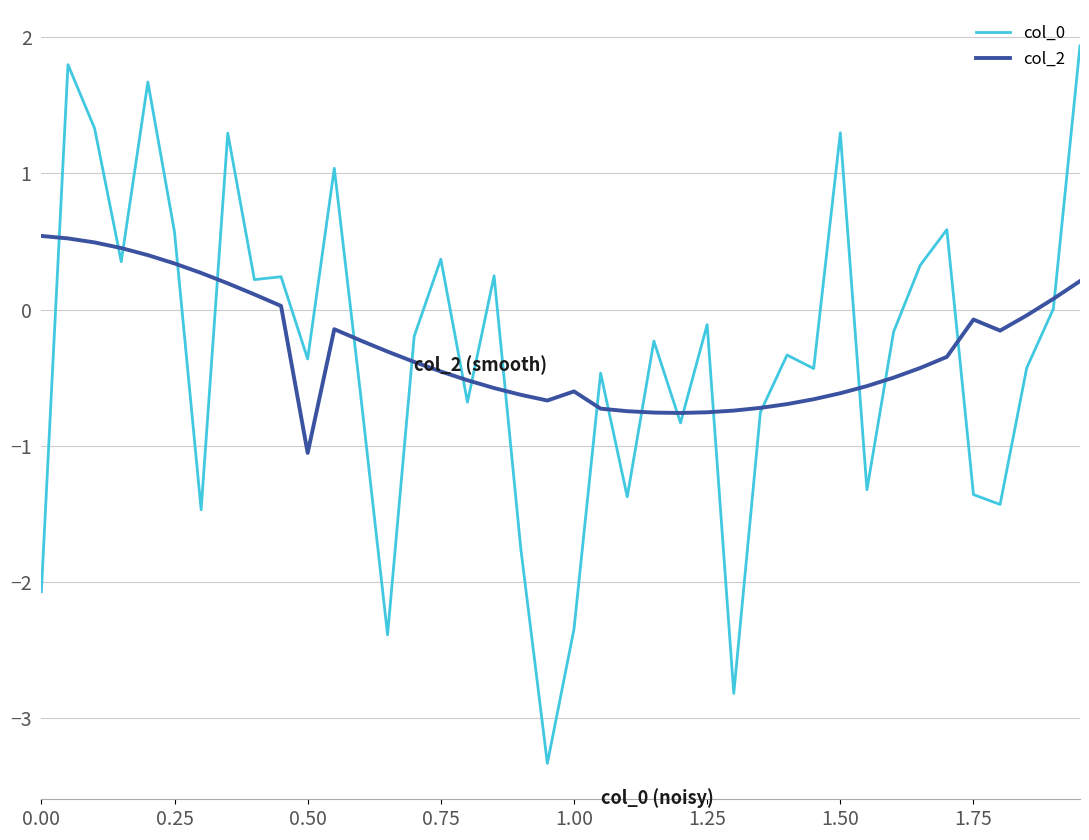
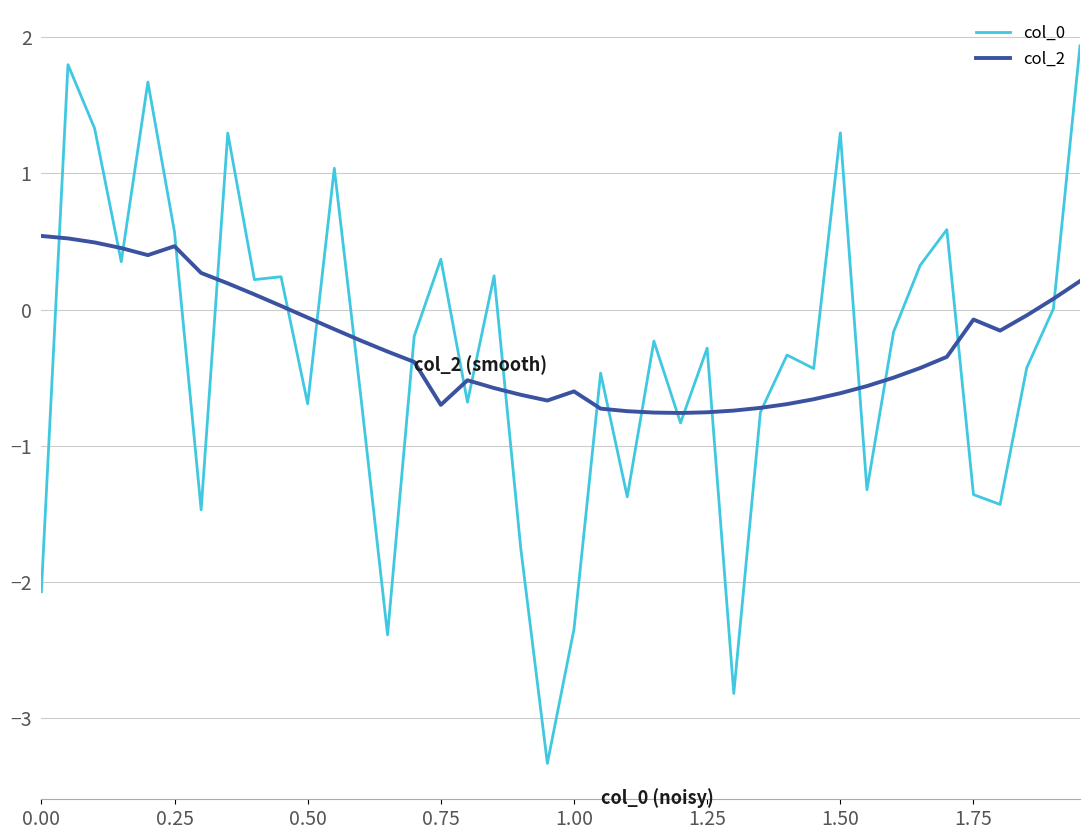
col_2, 0.25: 0.34 -> 0.47
col_0, 0.50: -0.36 -> -0.69
col_2, 0.50: -1.05 -> -0.06
col_2, 0.75: -0.45 -> -0.70
col_0, 1.25: -0.11 -> -0.28
